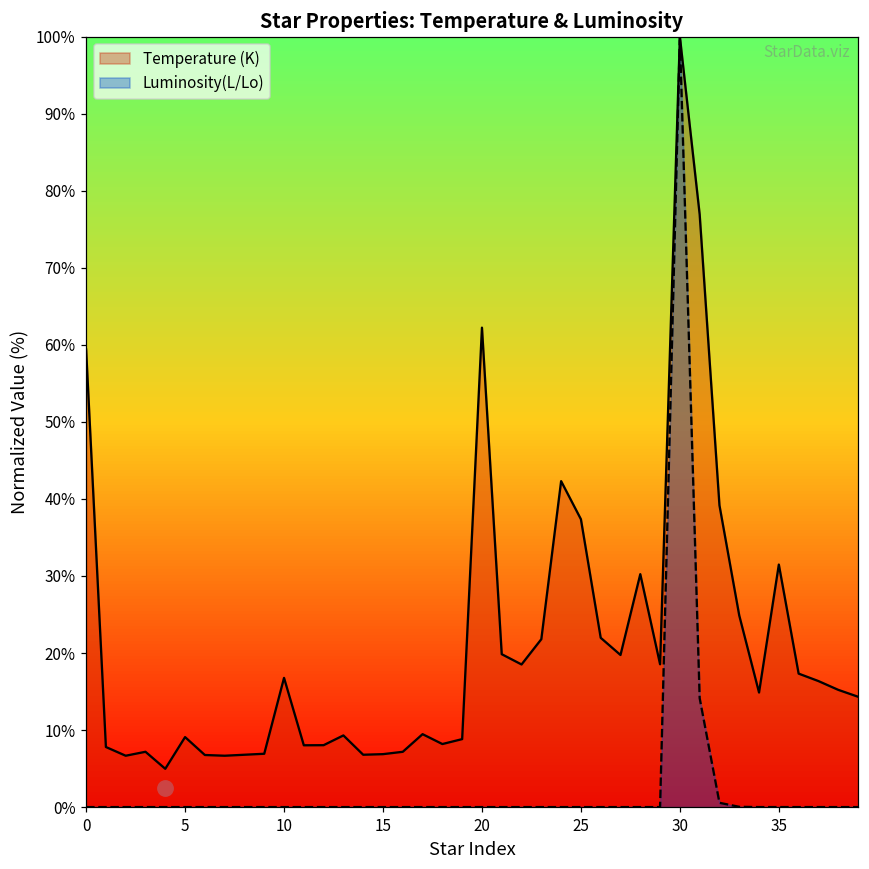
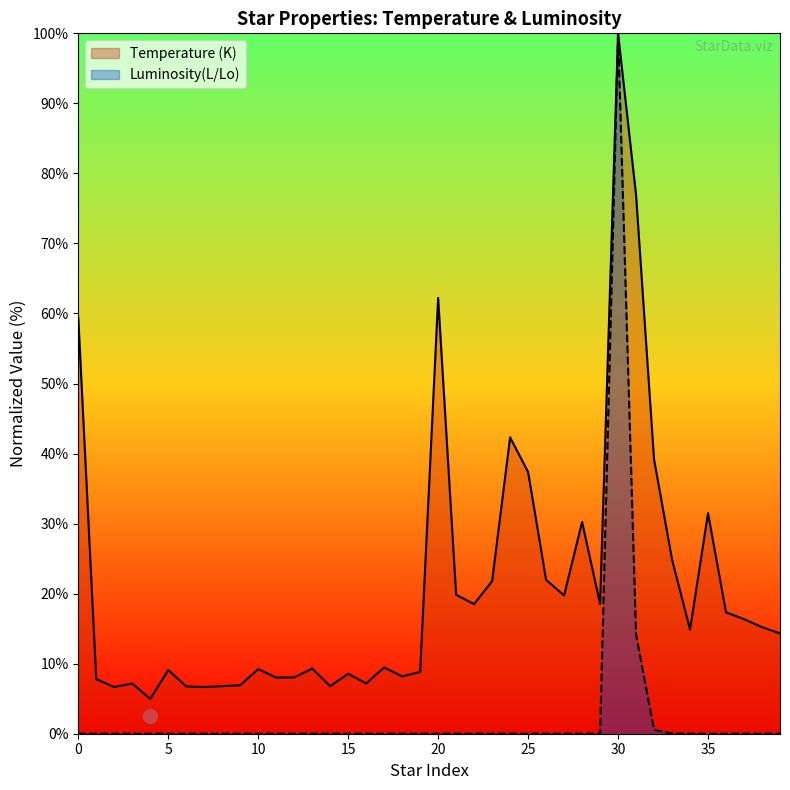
Temperature (K), 10: 17% -> 9%
Temperature (K), 15: 7% -> 9%
